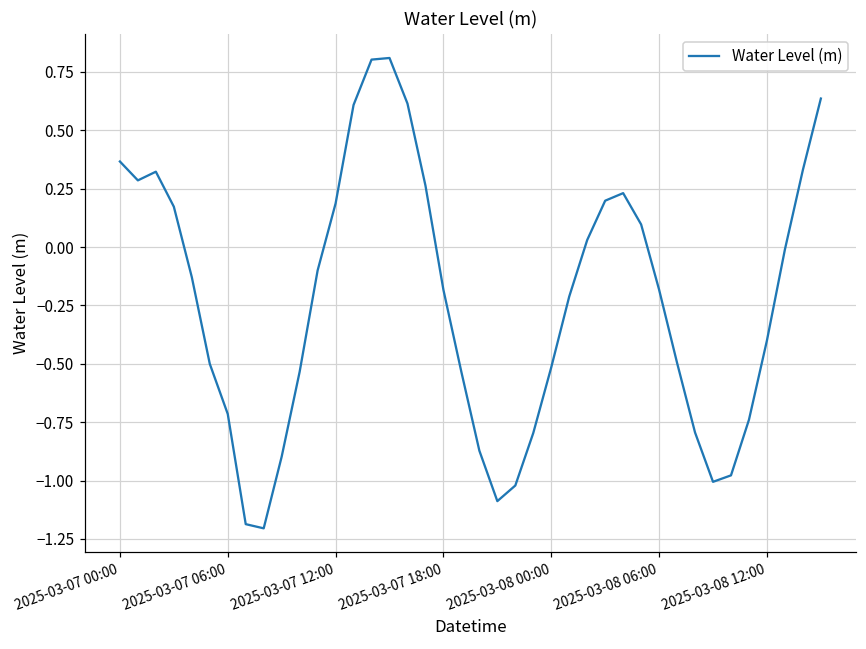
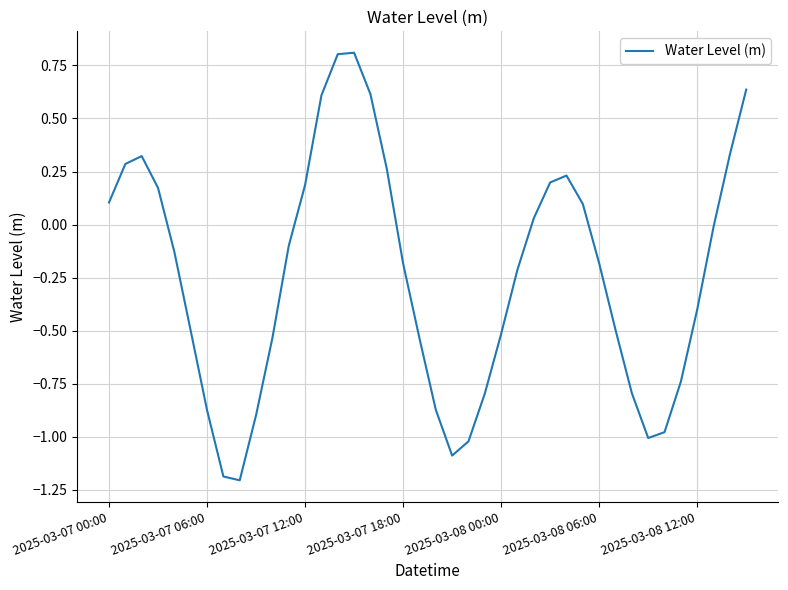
2025-03-07 00:00: 0.37 -> 0.10
2025-03-07 06:00: -0.71 -> -0.87
